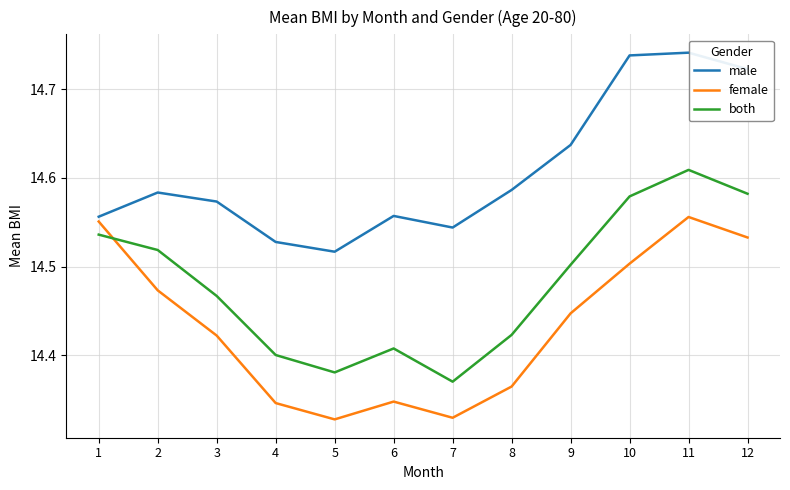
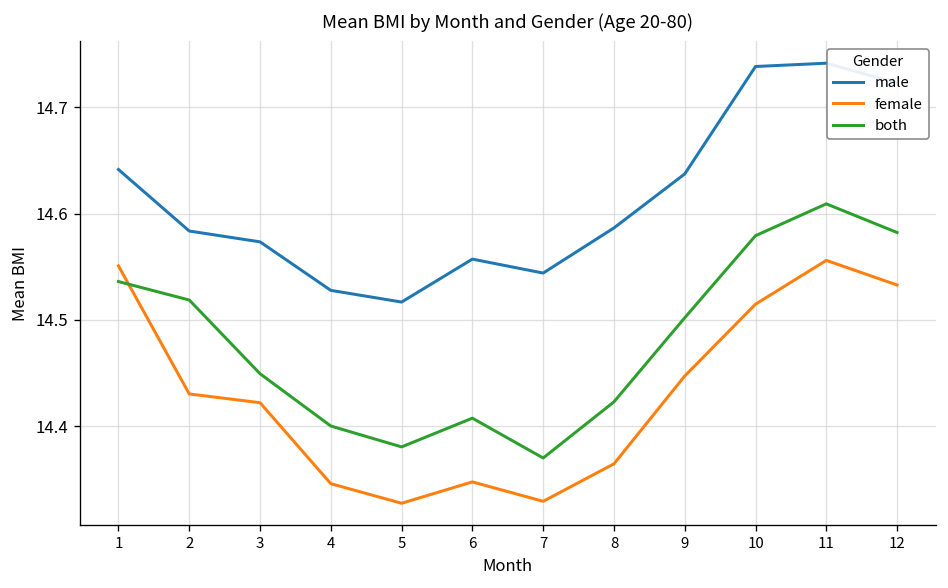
male, 1: 14.56 -> 14.64
female, 2: 14.47 -> 14.43
both, 3: 14.47 -> 14.45
female, 10: 14.50 -> 14.51
